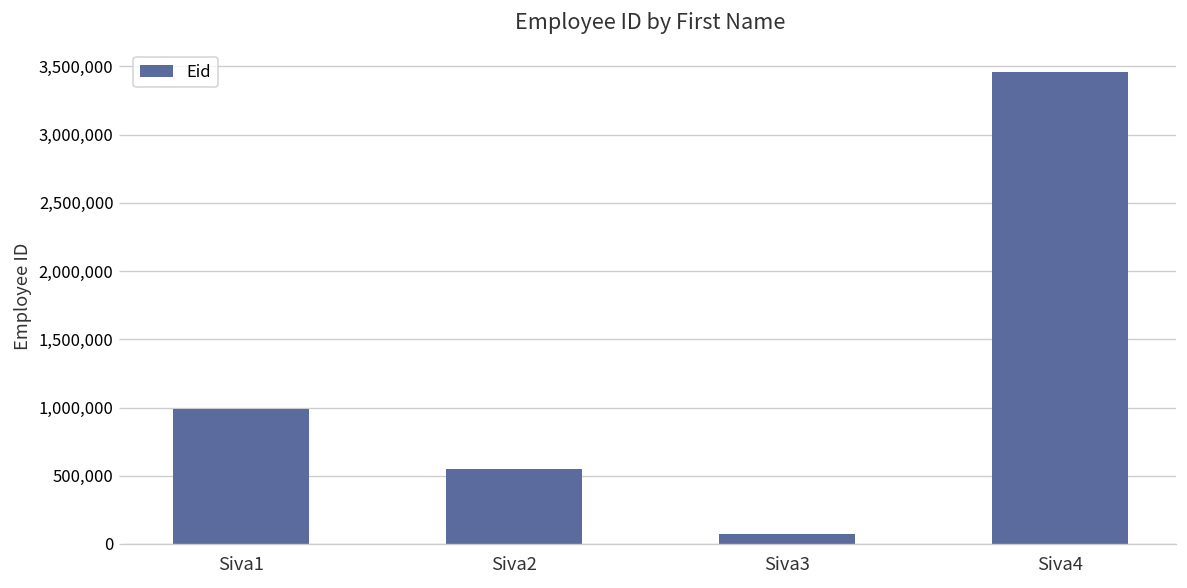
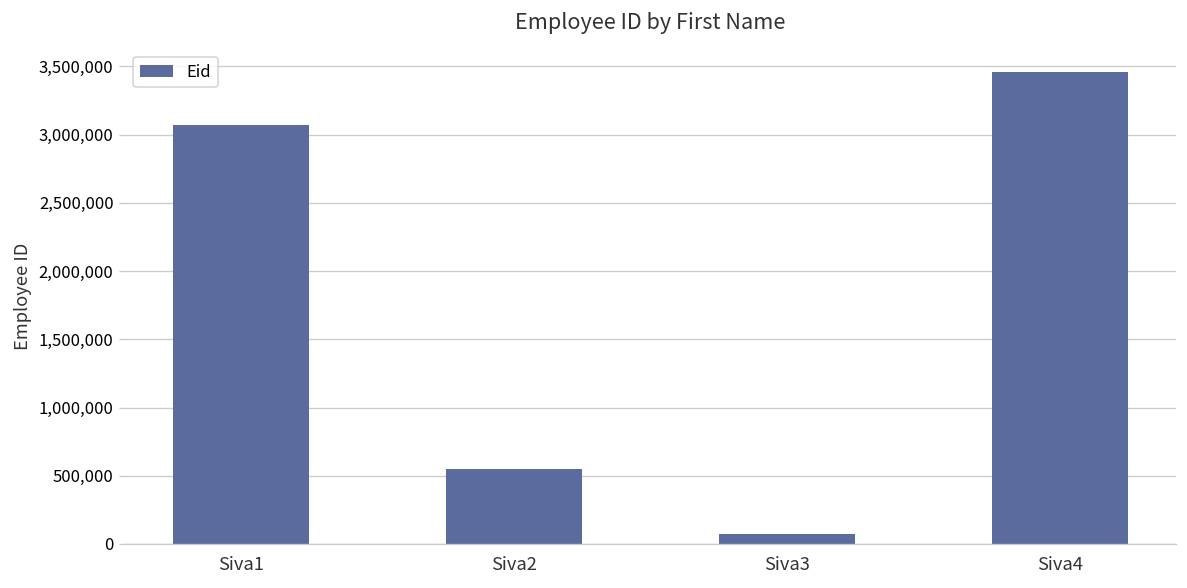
Siva1: 990,000 -> 3,070,000
